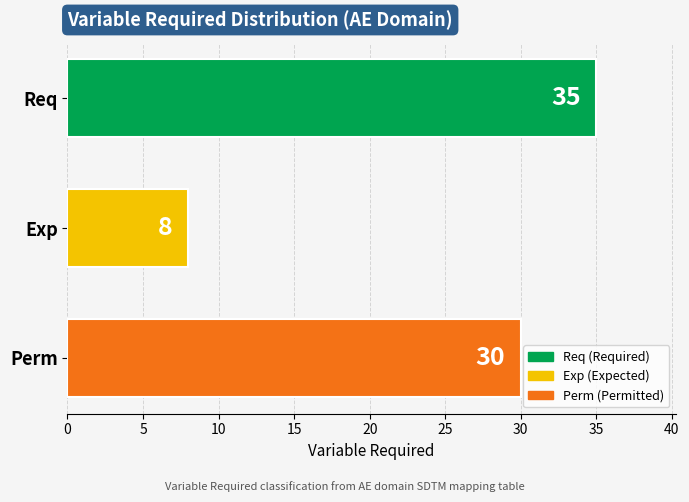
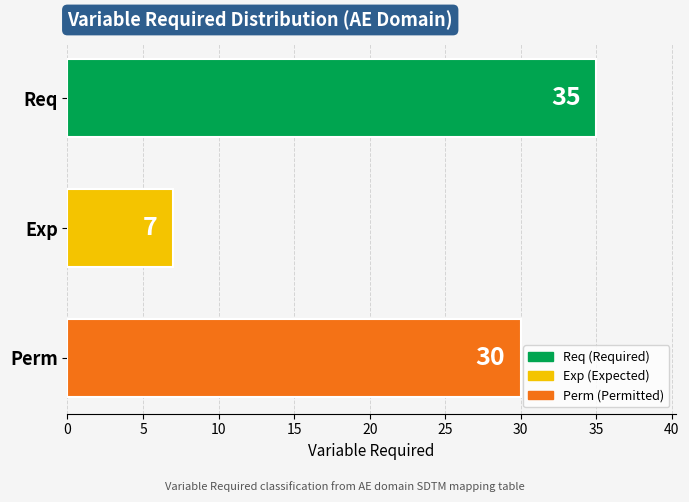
Exp: 8 -> 7
